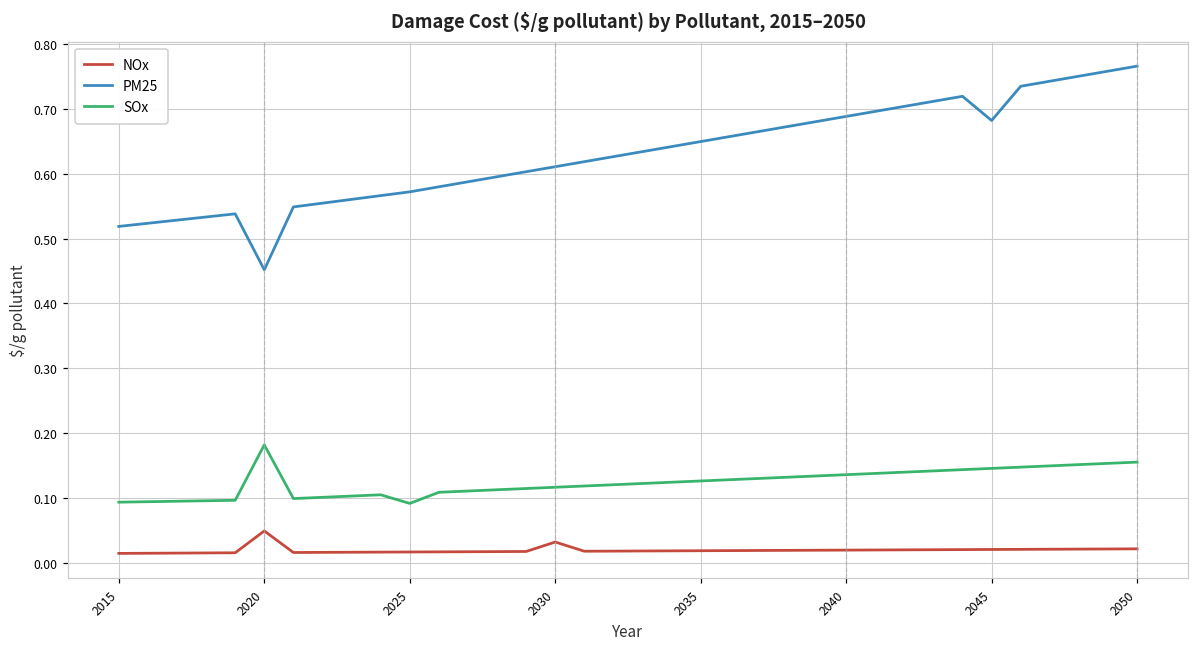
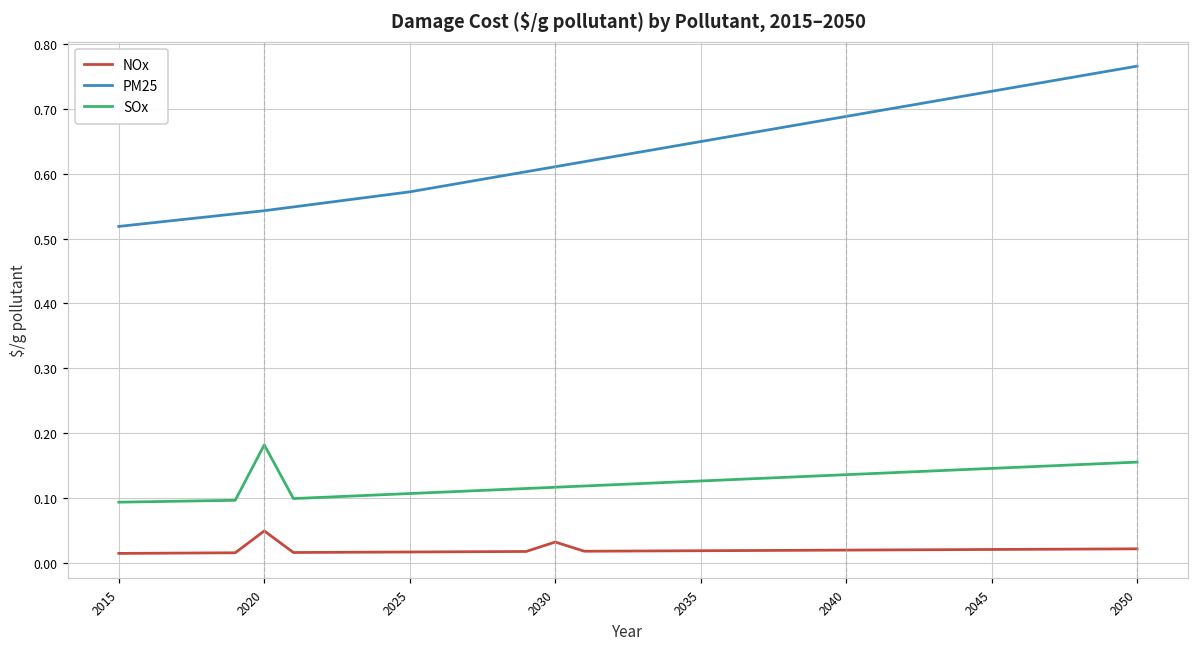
PM25, 2020: 0.45 -> 0.54
SOx, 2025: 0.09 -> 0.11
PM25, 2045: 0.68 -> 0.73
